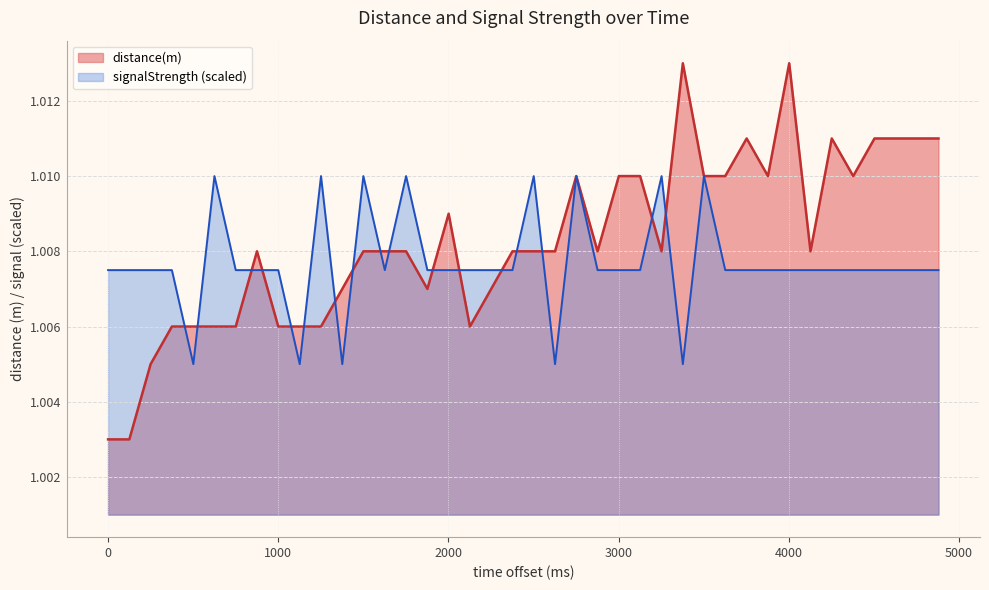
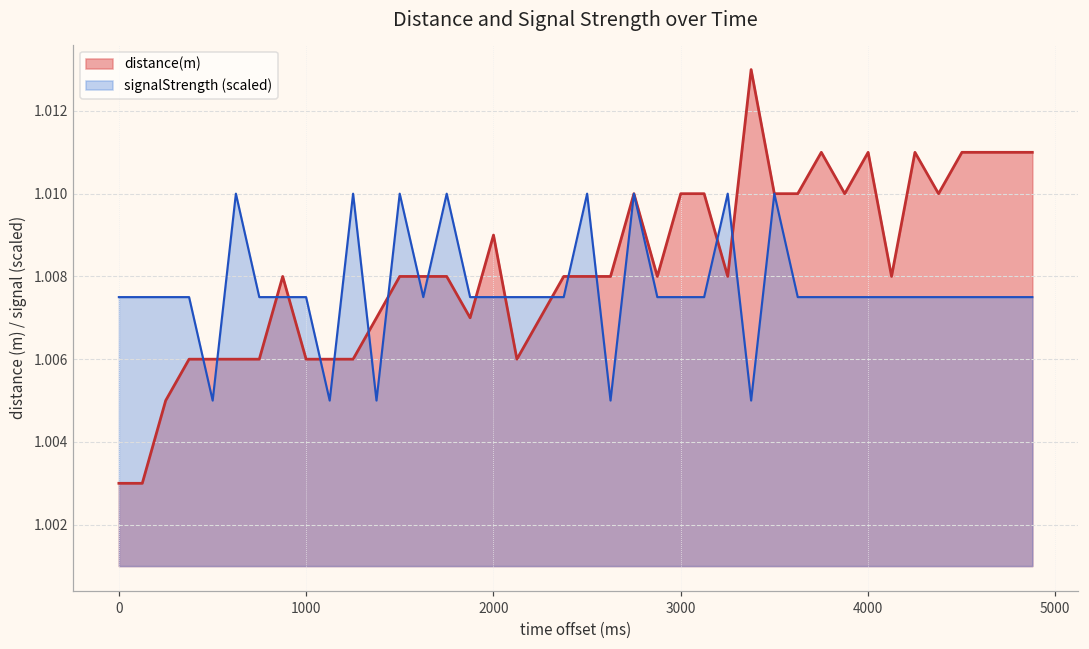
distance(m), 4000: 1.013 -> 1.011
